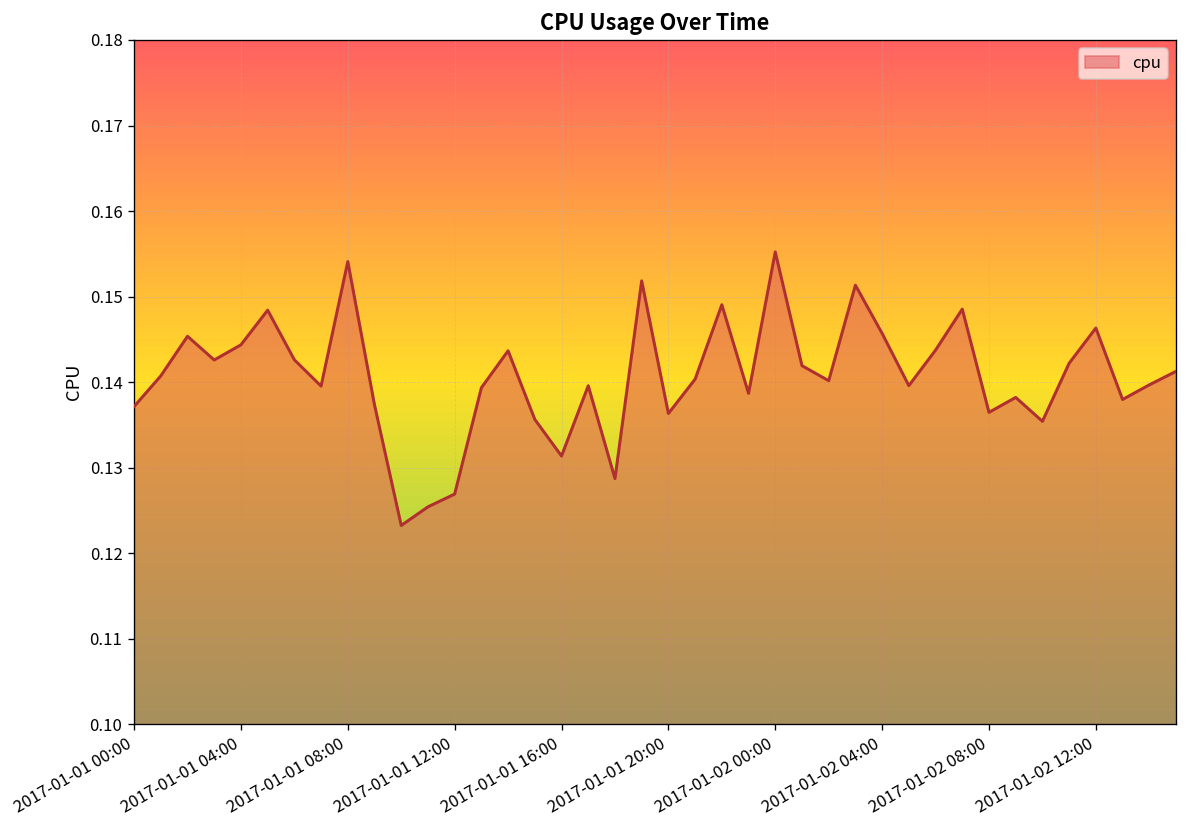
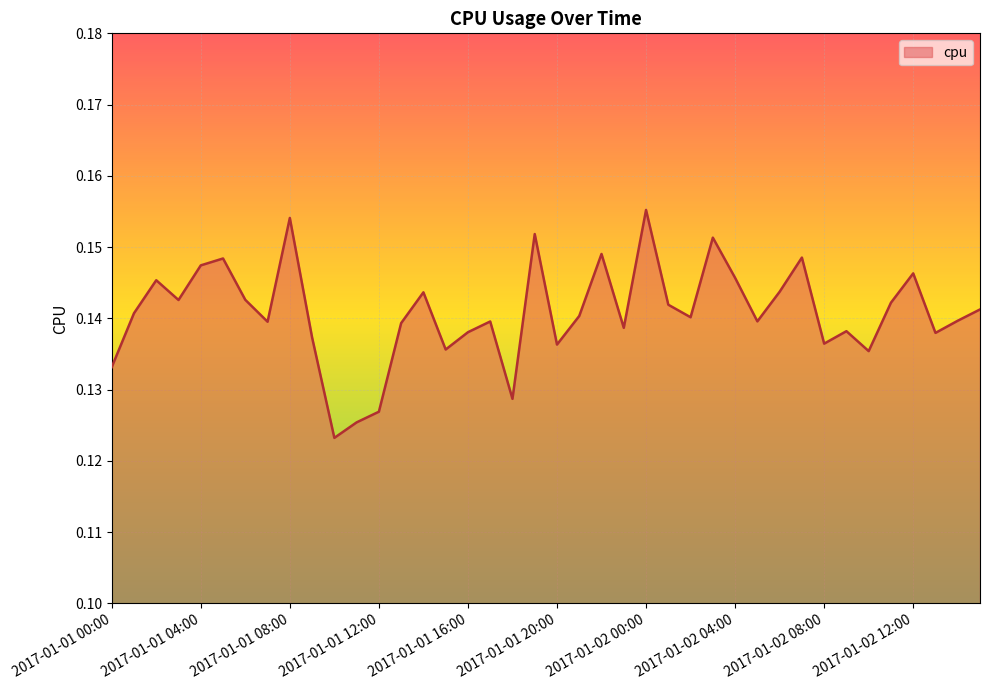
2017-01-01 00:00: 0.137 -> 0.133
2017-01-01 04:00: 0.144 -> 0.147
2017-01-01 16:00: 0.131 -> 0.138
